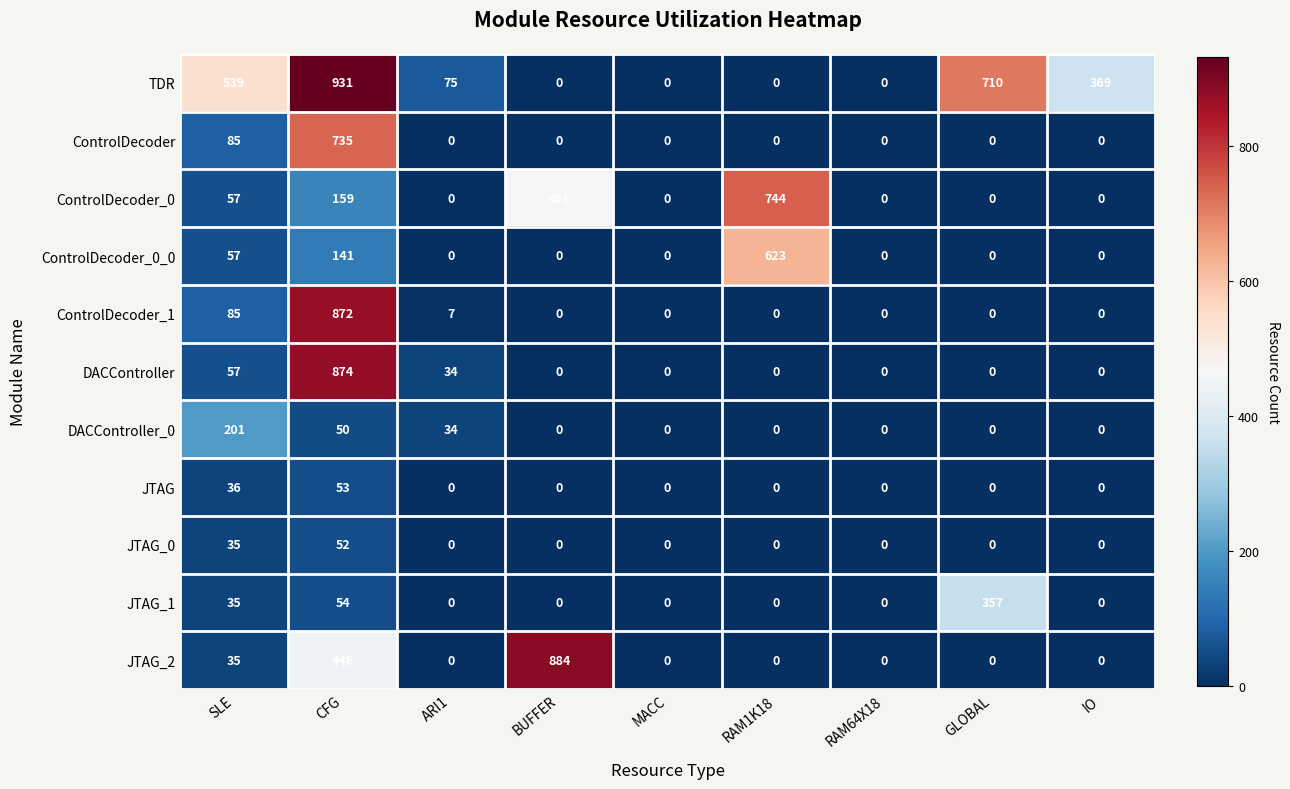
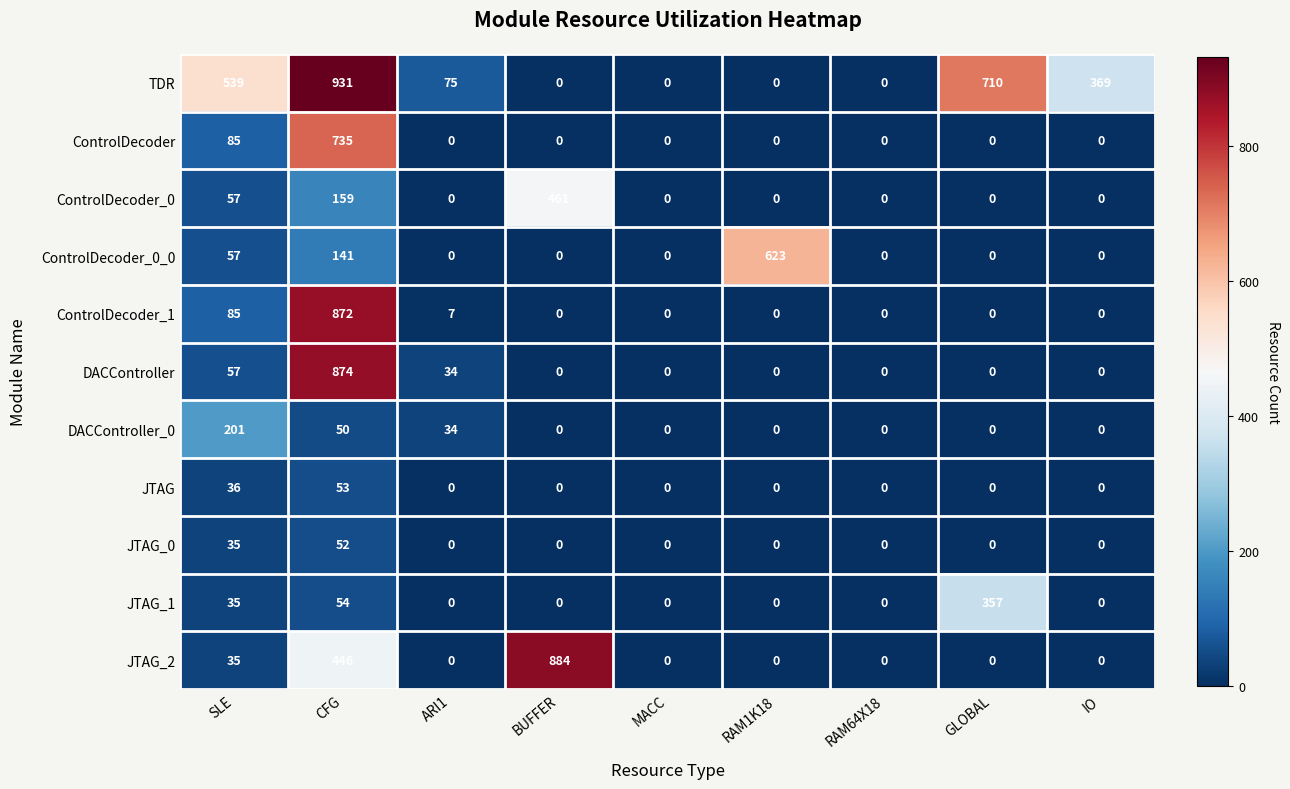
ControlDecoder_0, RAM1K18: 744 -> 0
